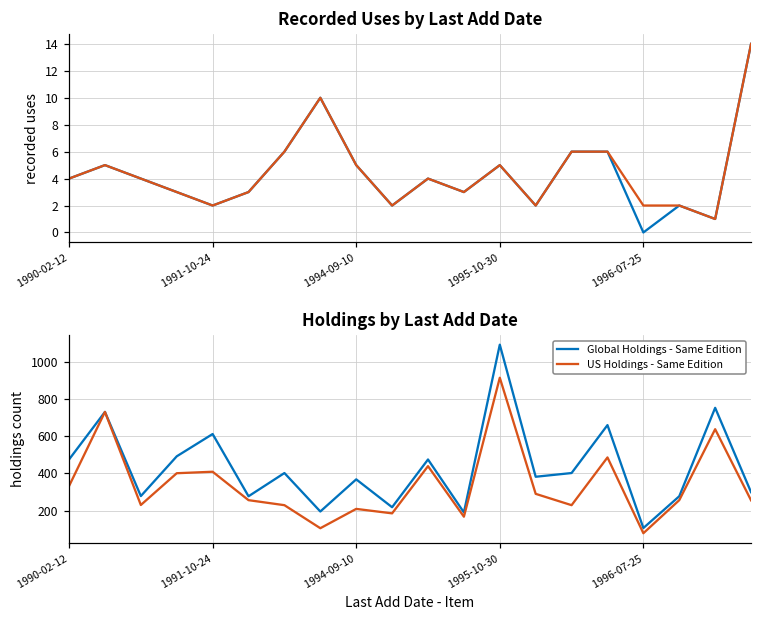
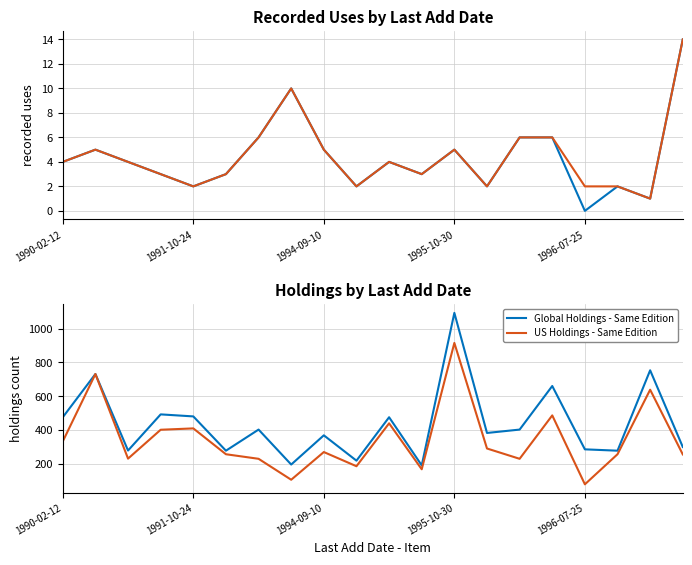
Holdings by Last Add Date, Global Holdings - Same Edition, 1991-10-24: 610 -> 480
Holdings by Last Add Date, US Holdings - Same Edition, 1994-09-10: 210 -> 270
Holdings by Last Add Date, Global Holdings - Same Edition, 1996-07-25: 110 -> 290
